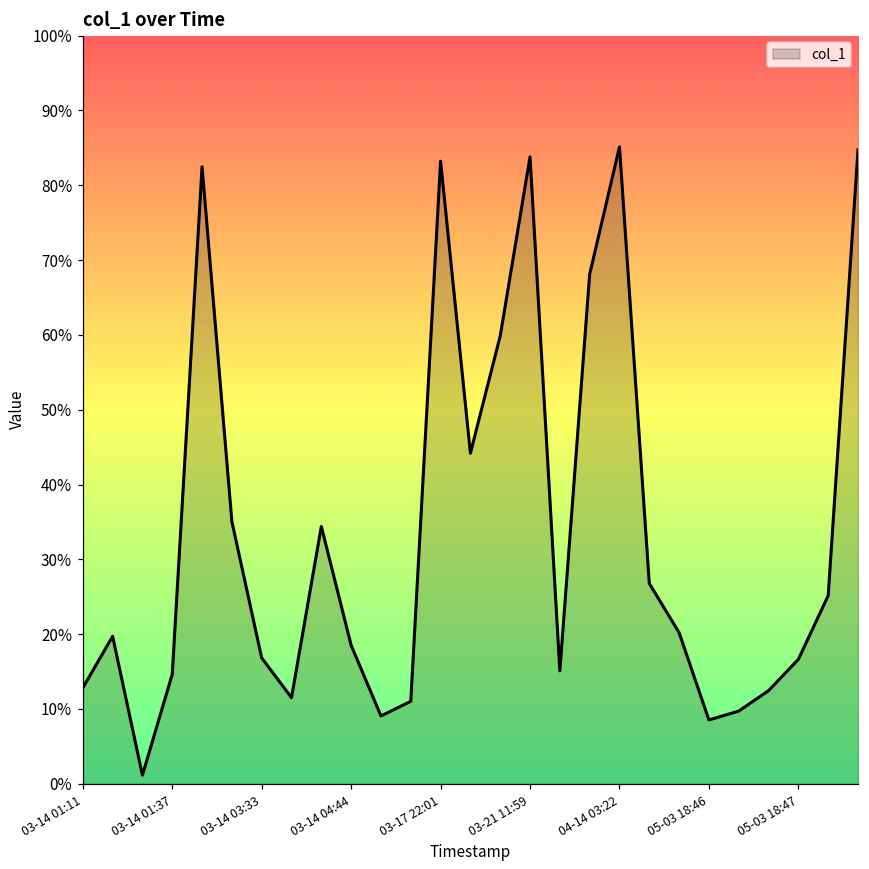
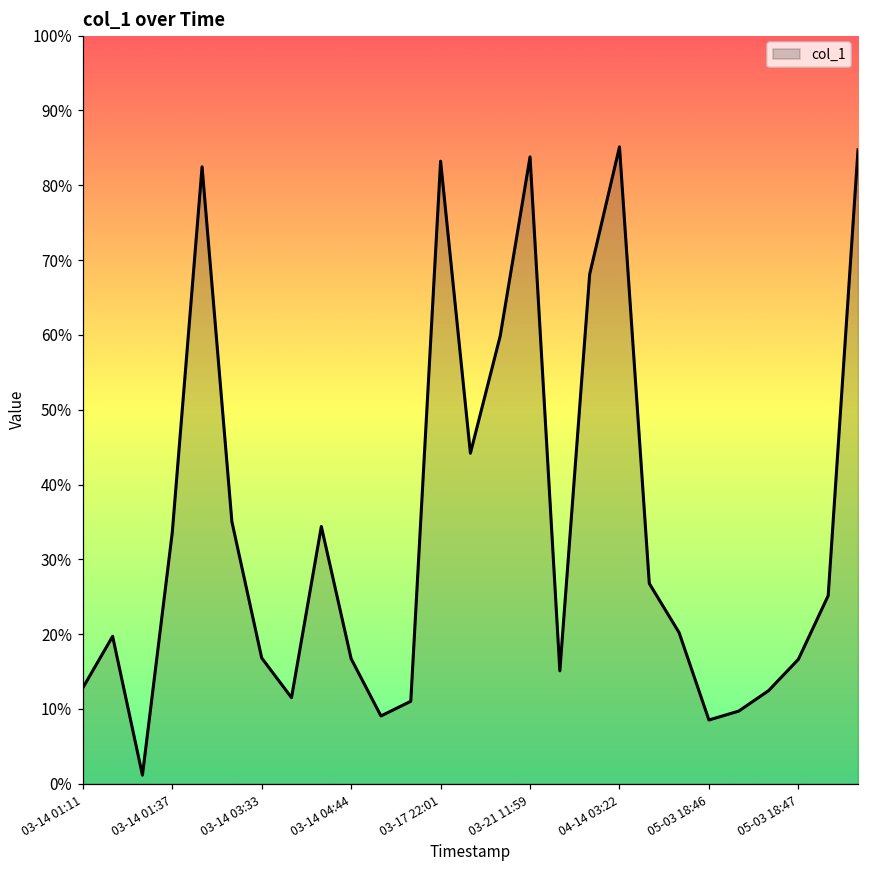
03-14 01:37: 15% -> 34%
03-14 04:44: 19% -> 17%
